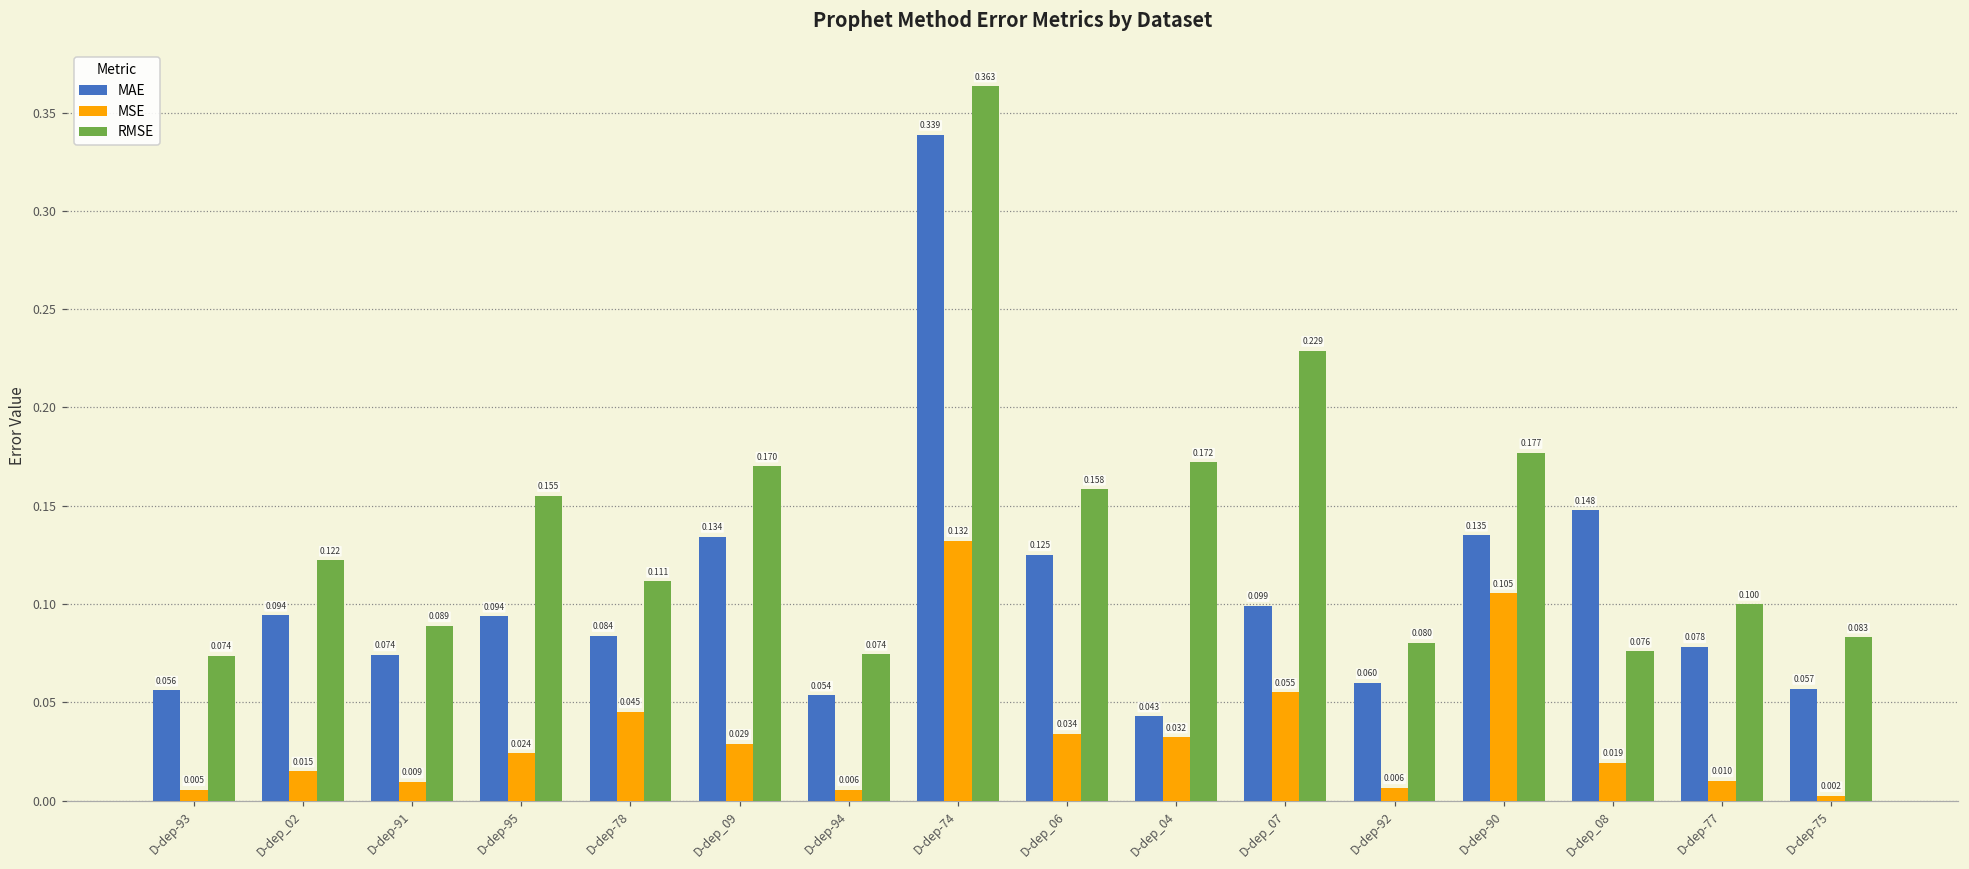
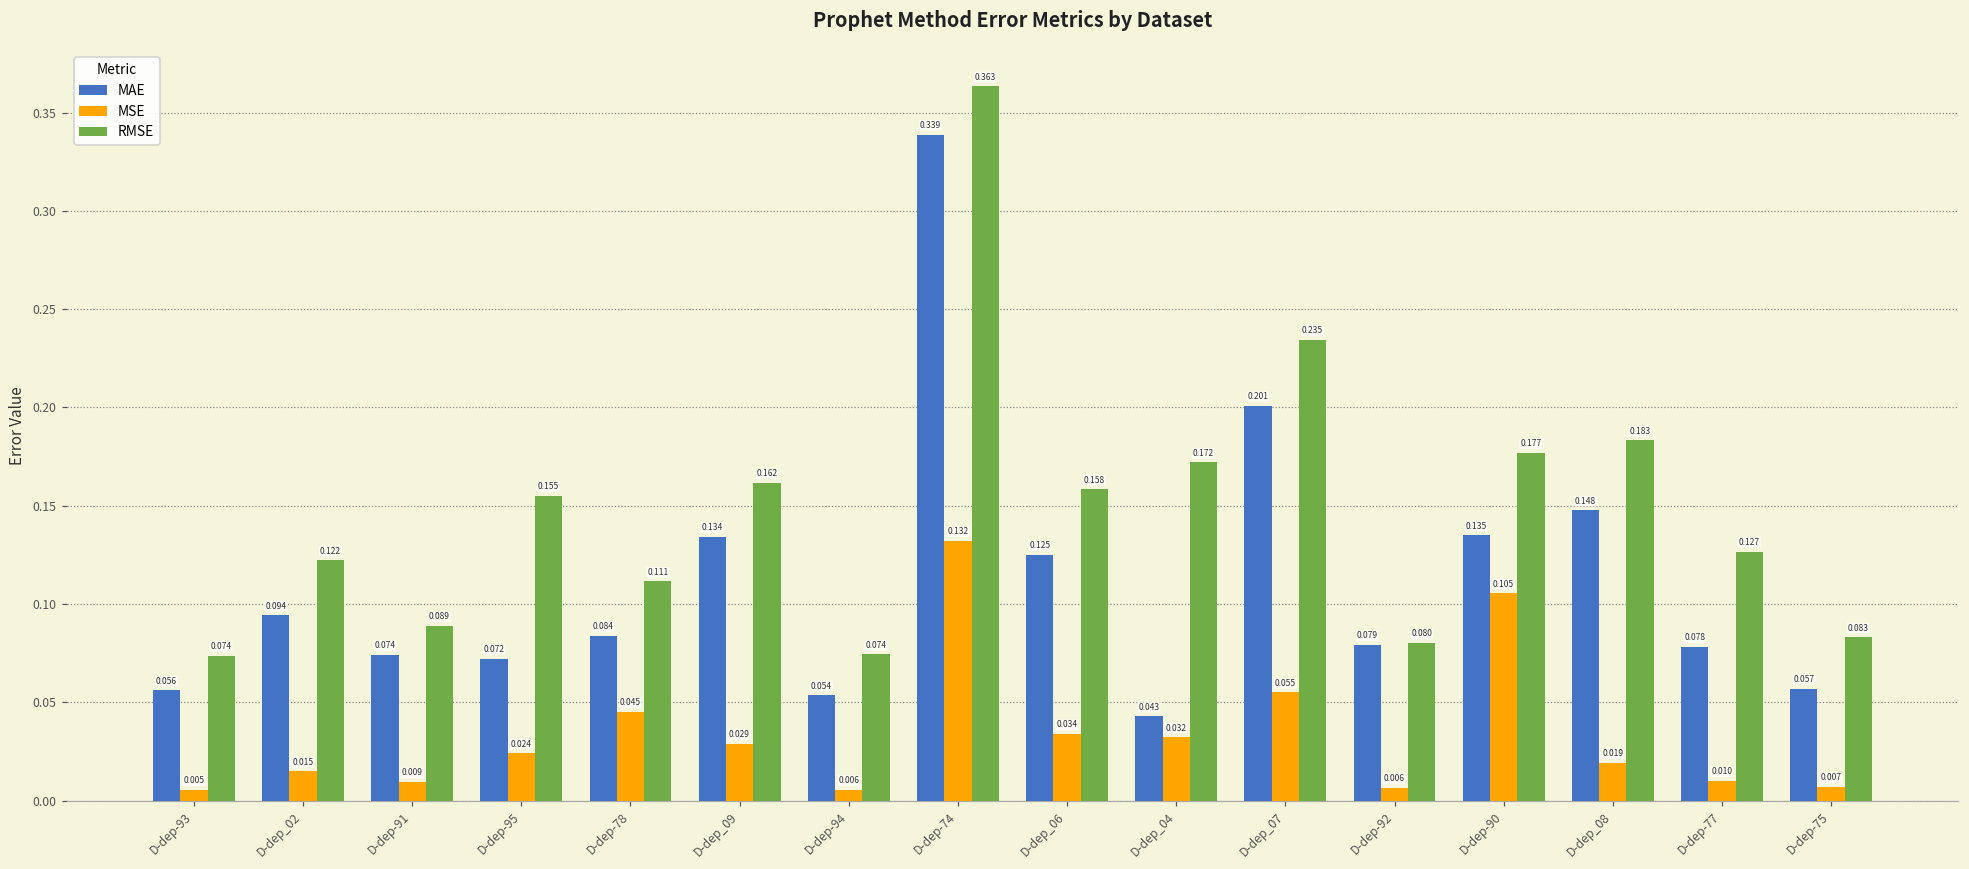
MAE, D-dep-95: 0.094 -> 0.072
RMSE, D-dep_09: 0.170 -> 0.162
MAE, D-dep_07: 0.099 -> 0.201
RMSE, D-dep_07: 0.229 -> 0.235
MAE, D-dep-92: 0.060 -> 0.079
RMSE, D-dep_08: 0.076 -> 0.183
RMSE, D-dep-77: 0.100 -> 0.127
MSE, D-dep-75: 0.002 -> 0.007
